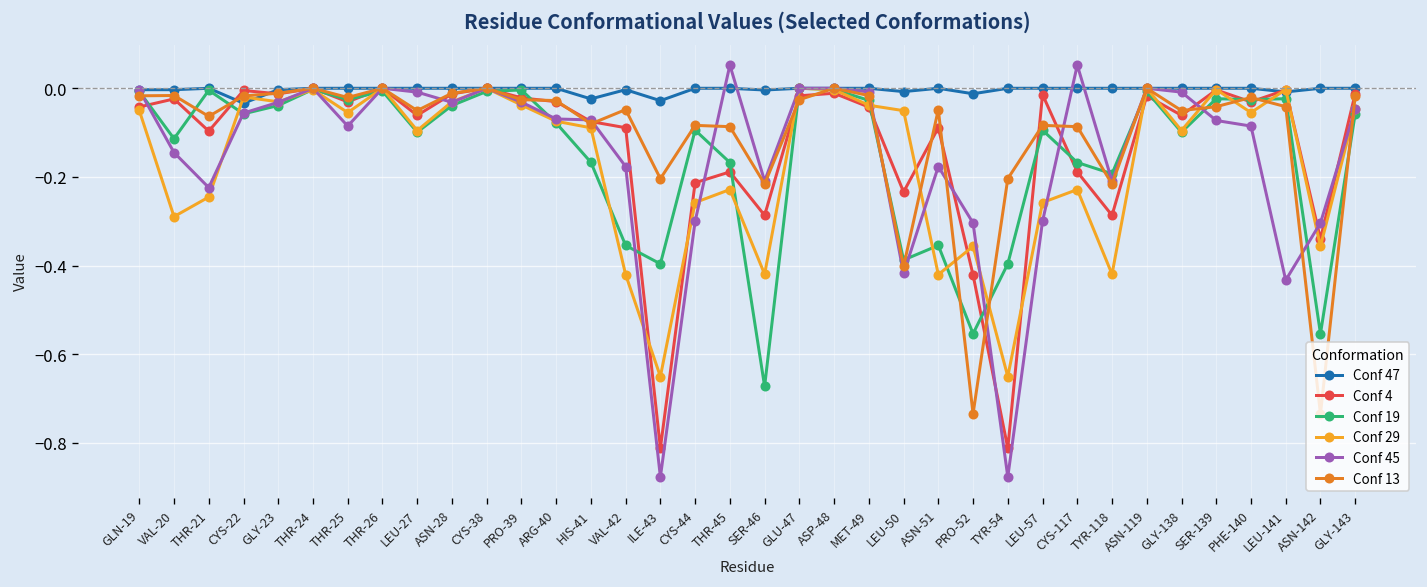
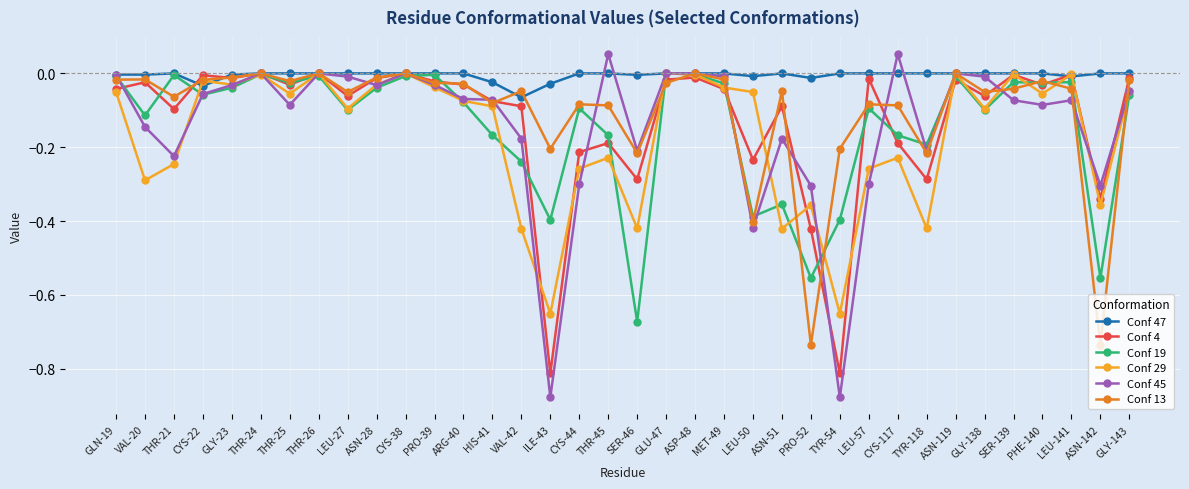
Conf 47, VAL-42: 0.00 -> -0.06
Conf 19, VAL-42: -0.35 -> -0.24
Conf 45, LEU-141: -0.43 -> -0.07
